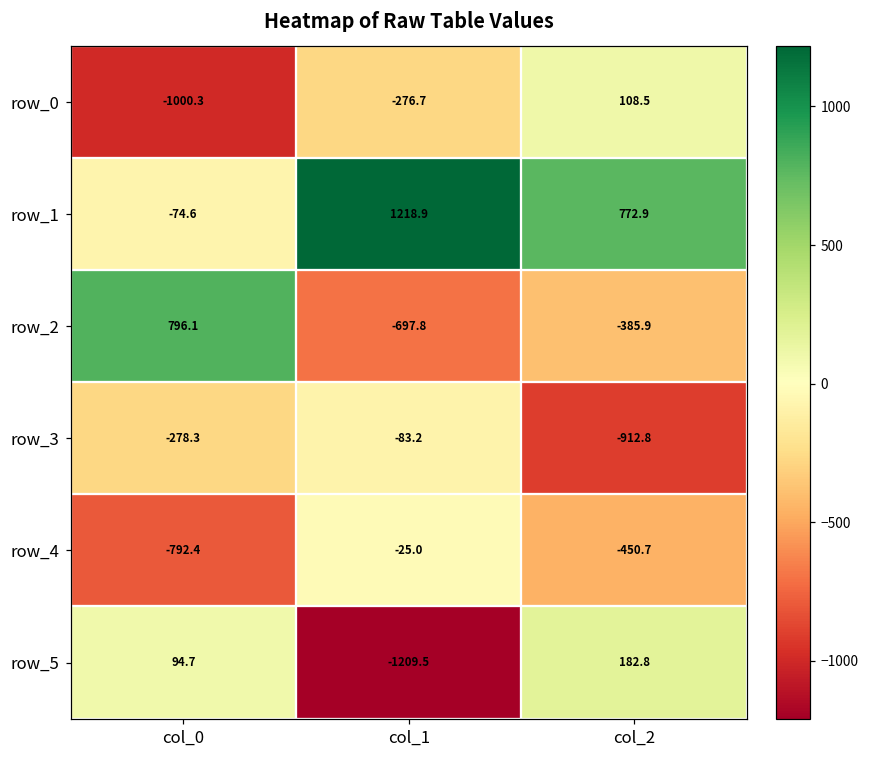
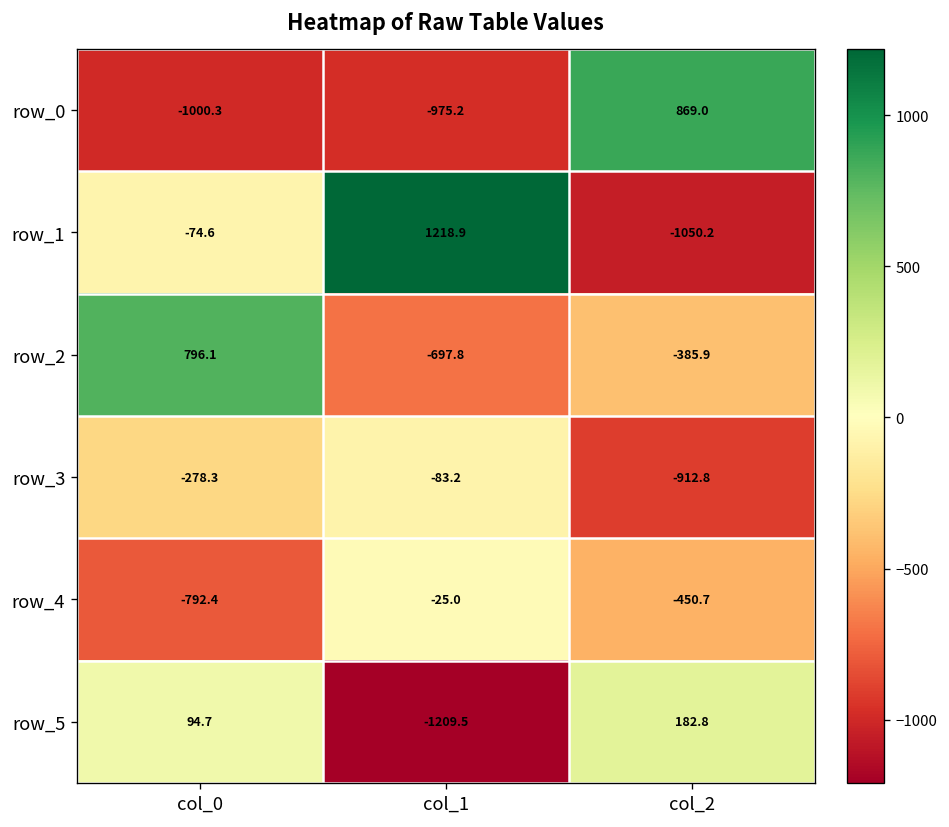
row_0, col_1: -276.7 -> -975.2
row_0, col_2: 108.5 -> 869.0
row_1, col_2: 772.9 -> -1050.2
